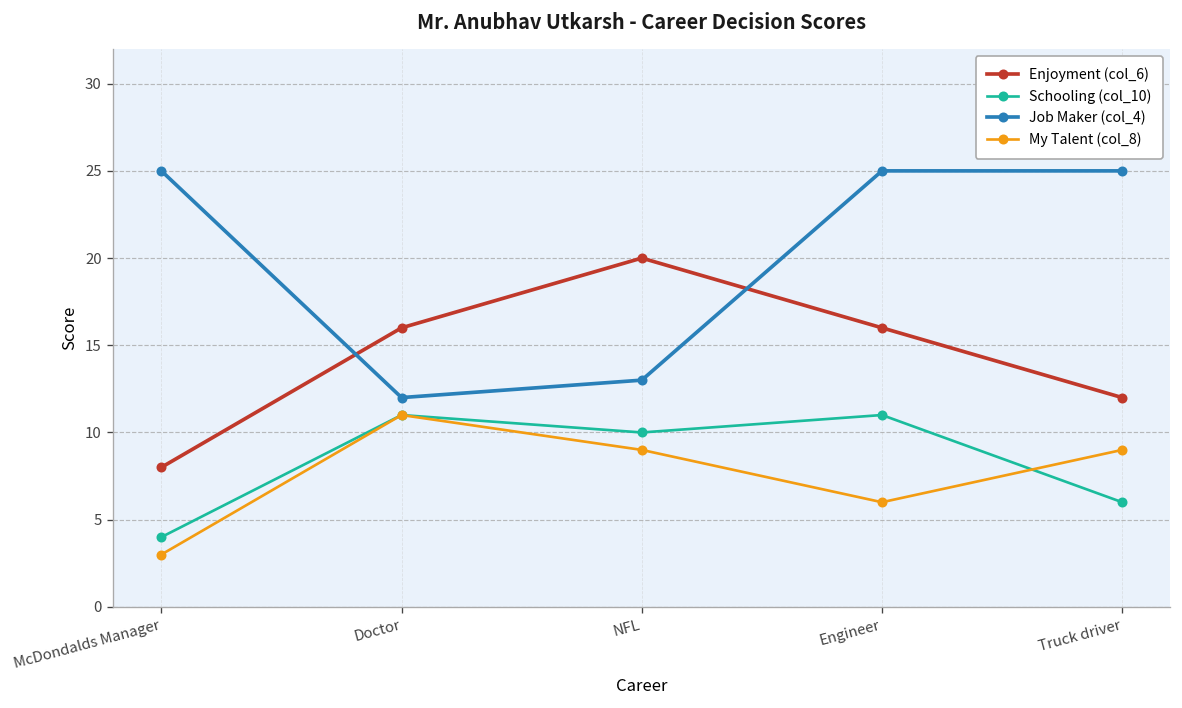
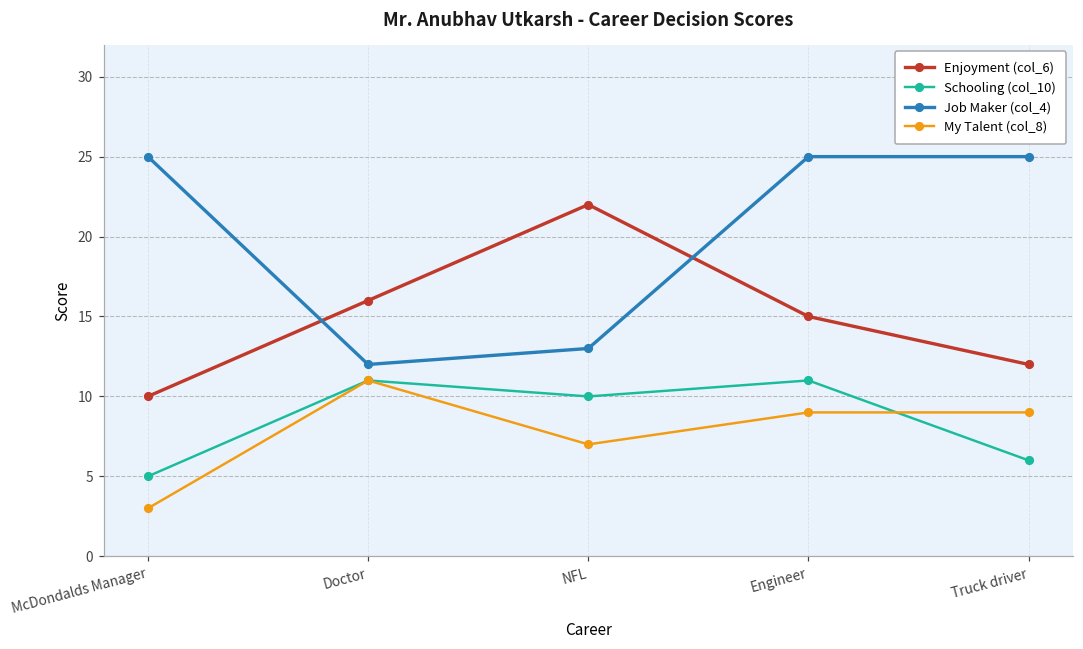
Enjoyment (col_6), McDondalds Manager: 8 -> 10
Schooling (col_10), McDondalds Manager: 4 -> 5
Enjoyment (col_6), NFL: 20 -> 22
My Talent (col_8), NFL: 9 -> 7
Enjoyment (col_6), Engineer: 16 -> 15
My Talent (col_8), Engineer: 6 -> 9
